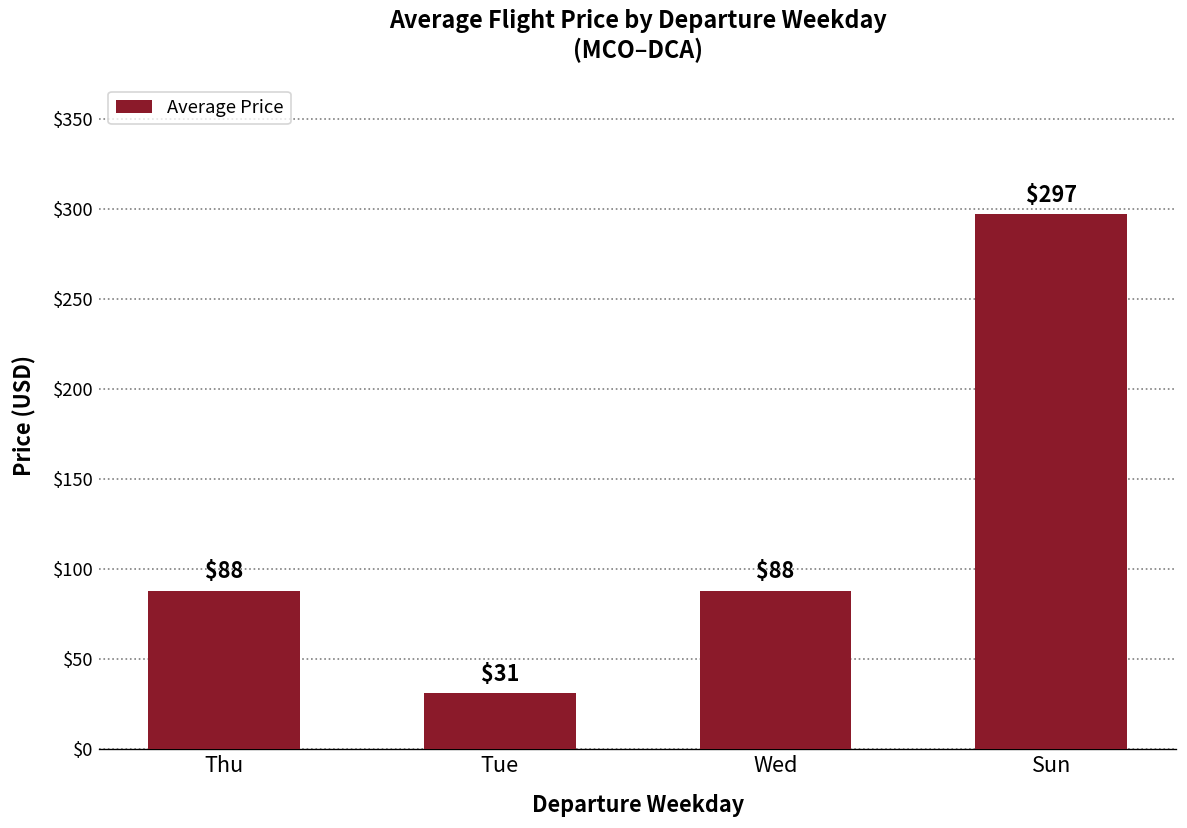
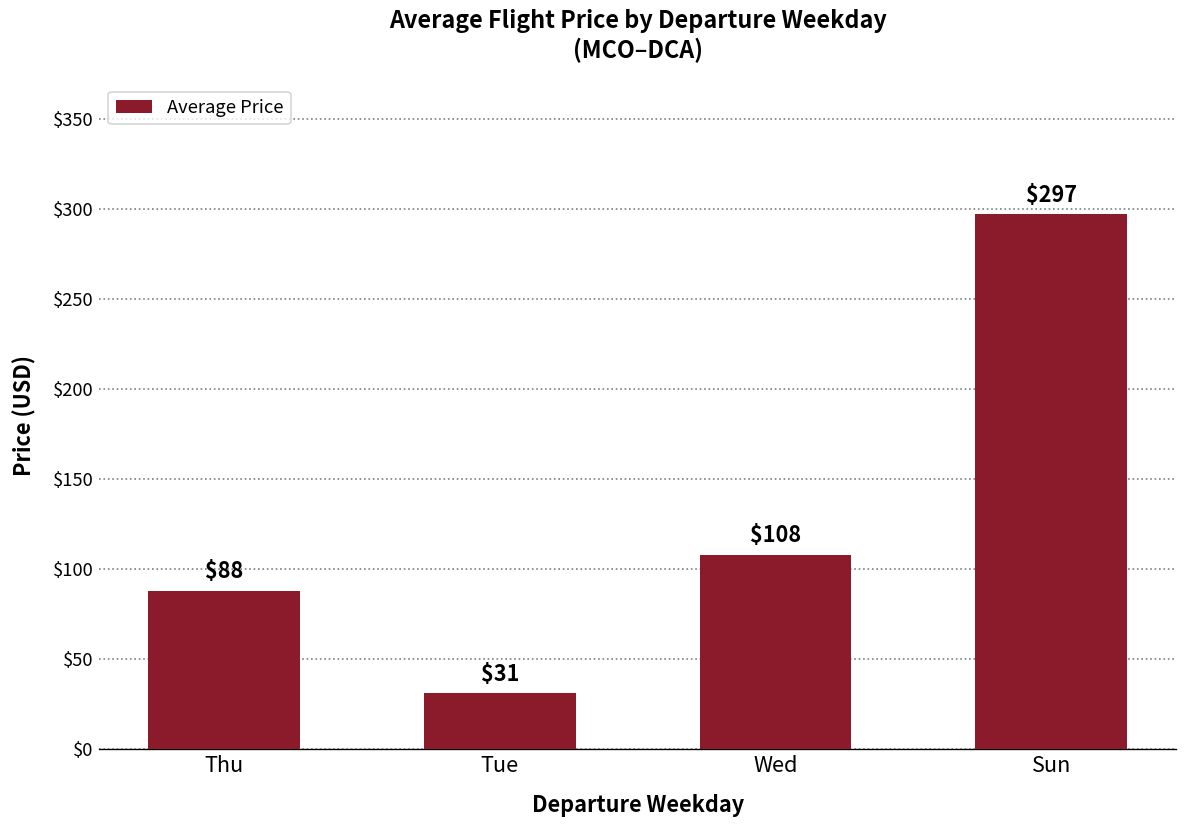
Wed: $88 -> $108
